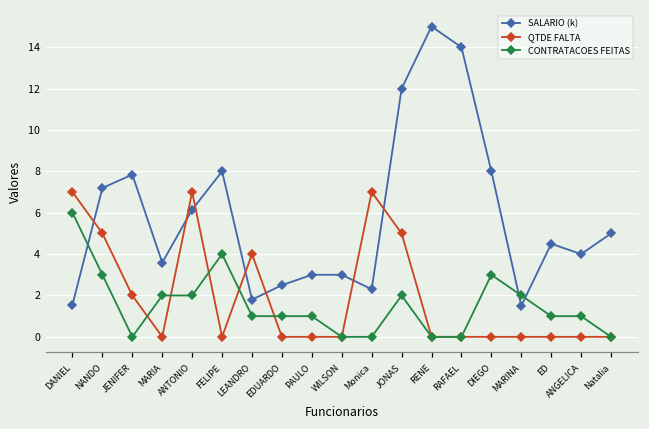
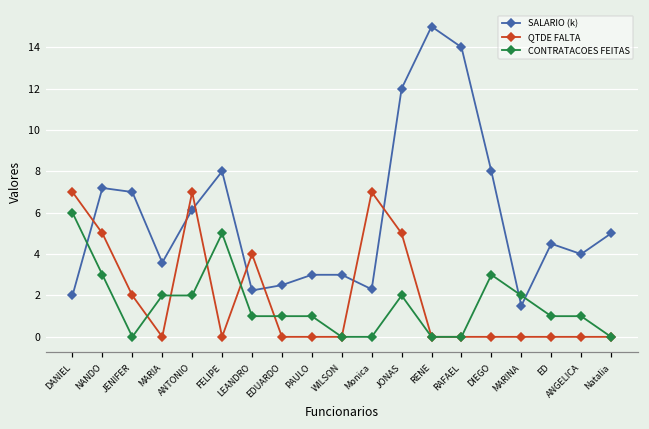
SALARIO (k), DANIEL: 1.6 -> 2.0
SALARIO (k), JENIFER: 7.8 -> 7.0
CONTRATACOES FEITAS, FELIPE: 4 -> 5
SALARIO (k), LEANDRO: 1.8 -> 2.2
